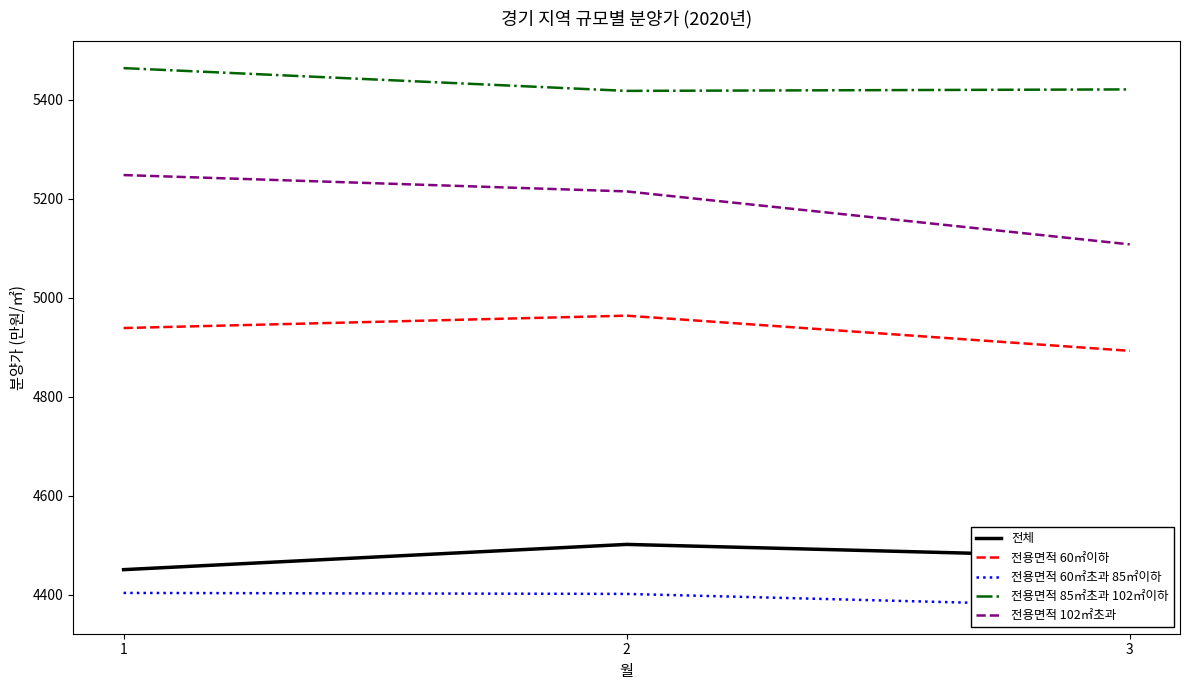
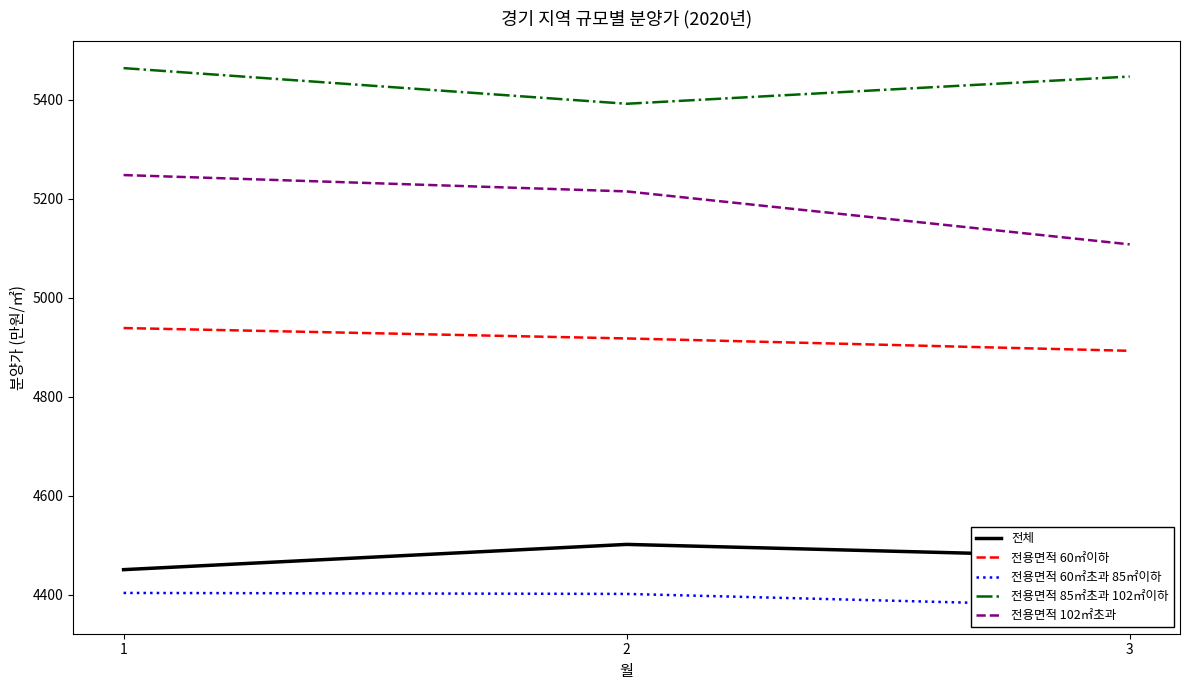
전용면적 60㎡이하, 2: 4960 -> 4920
전용면적 85㎡초과 102㎡이하, 2: 5420 -> 5390
전용면적 85㎡초과 102㎡이하, 3: 5420 -> 5450
